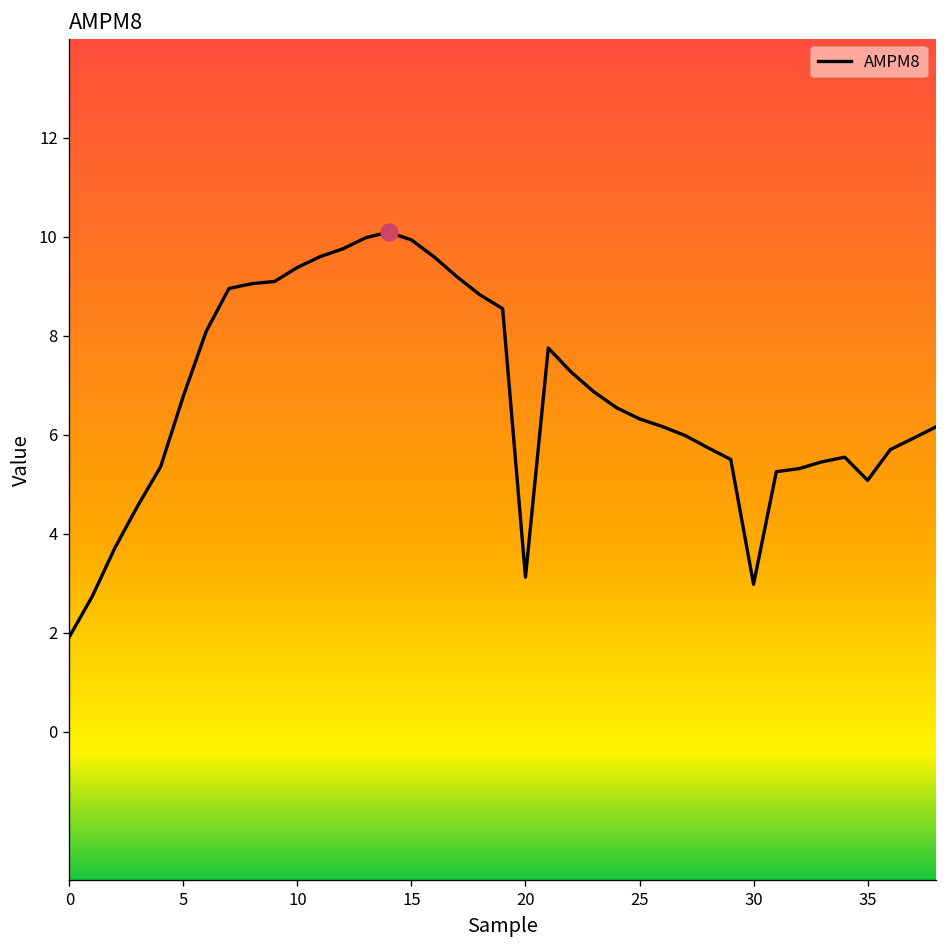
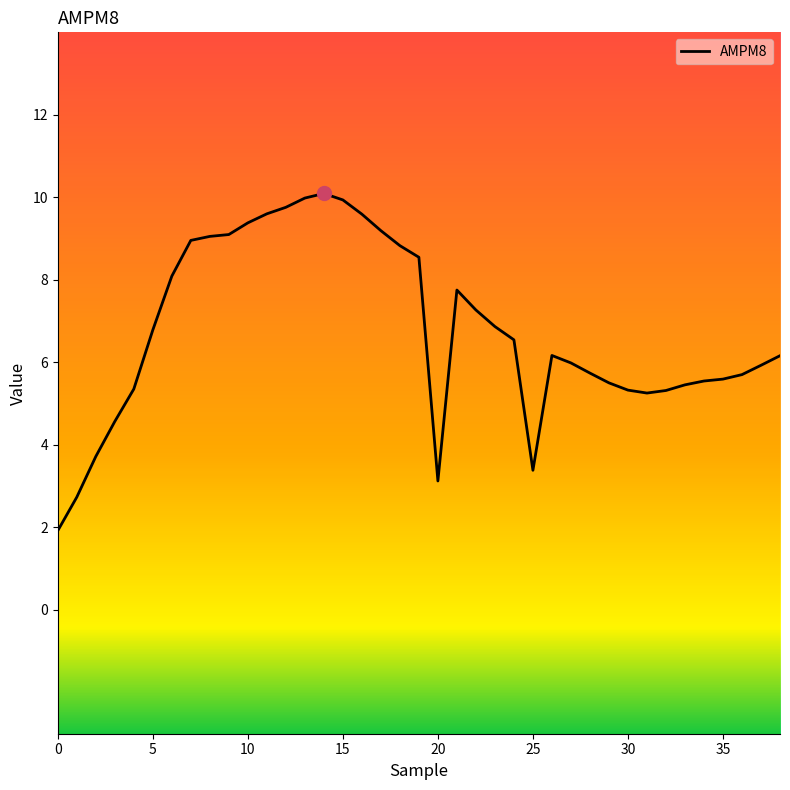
AMPM8, 25: 6.3 -> 3.4
AMPM8, 30: 3.0 -> 5.3
AMPM8, 35: 5.1 -> 5.6
